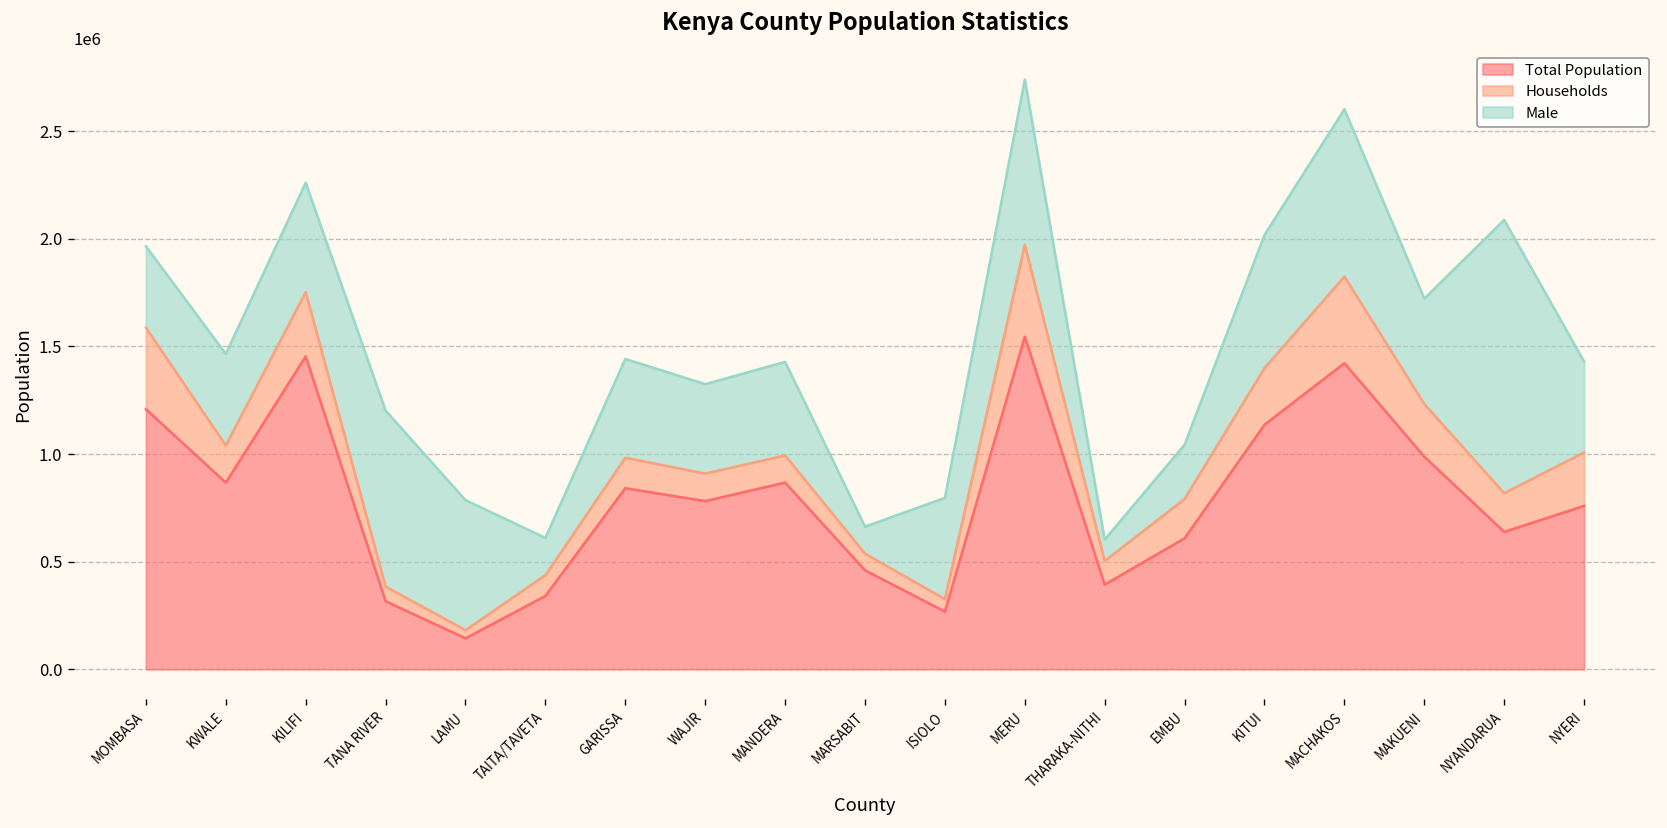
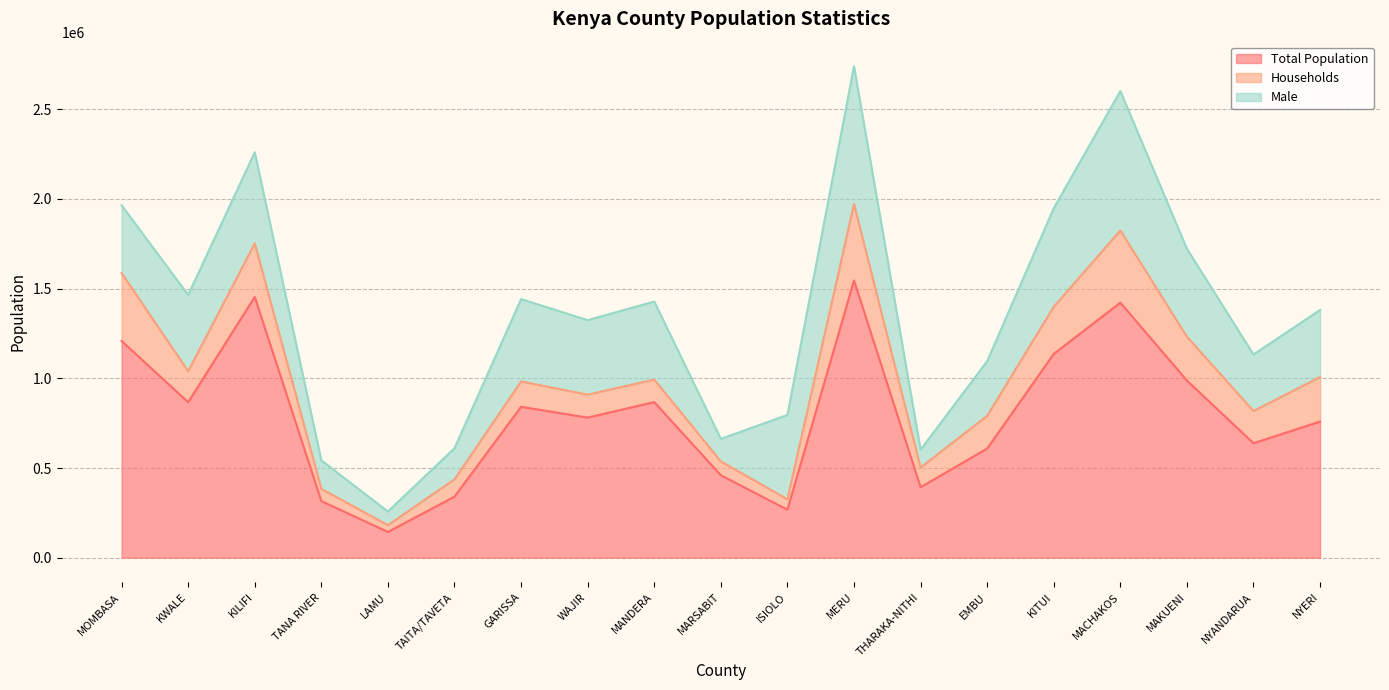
Male, TANA RIVER: 820000 -> 160000
Male, LAMU: 600000 -> 80000
Male, EMBU: 250000 -> 300000
Male, KITUI: 620000 -> 550000
Male, NYANDARUA: 1270000 -> 320000
Male, NYERI: 420000 -> 370000
